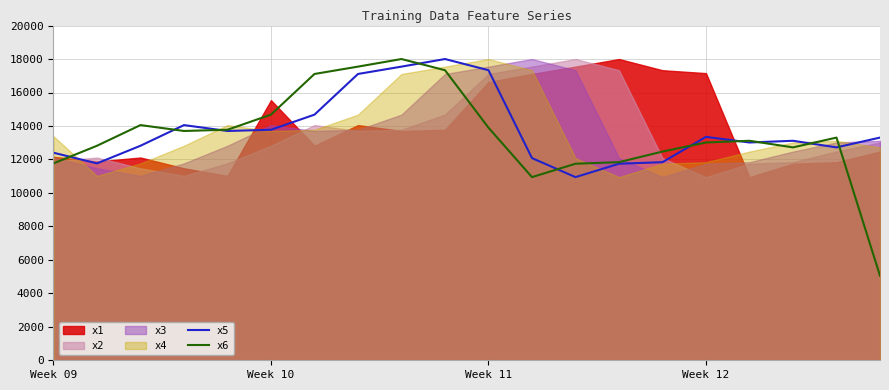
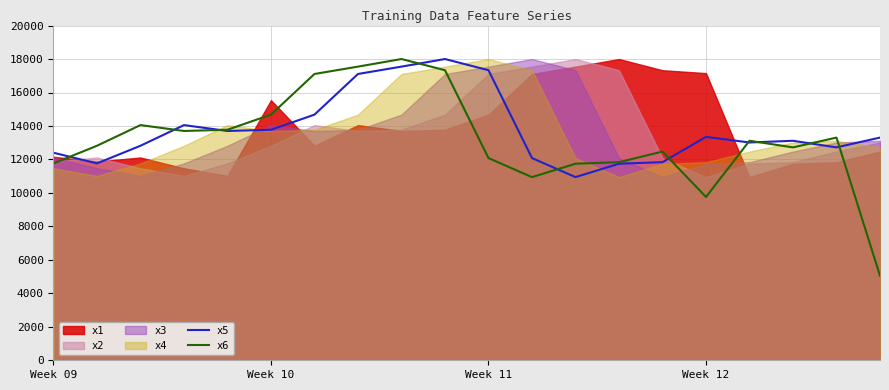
x4, Week 09: 13400 -> 11500
x1, Week 11: 16600 -> 14700
x6, Week 11: 13900 -> 12100
x6, Week 12: 13000 -> 9800
